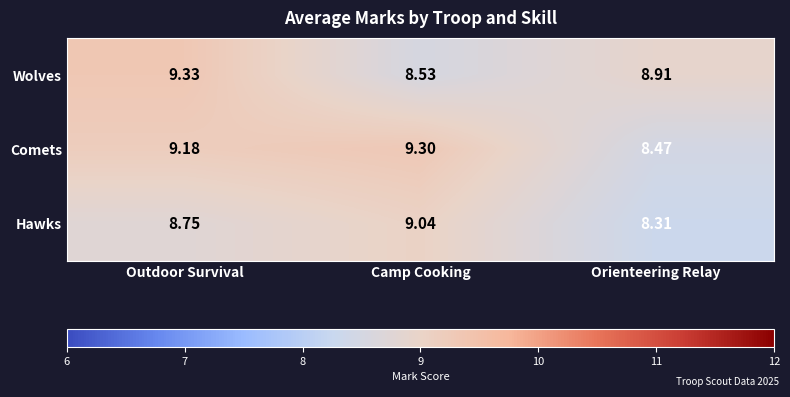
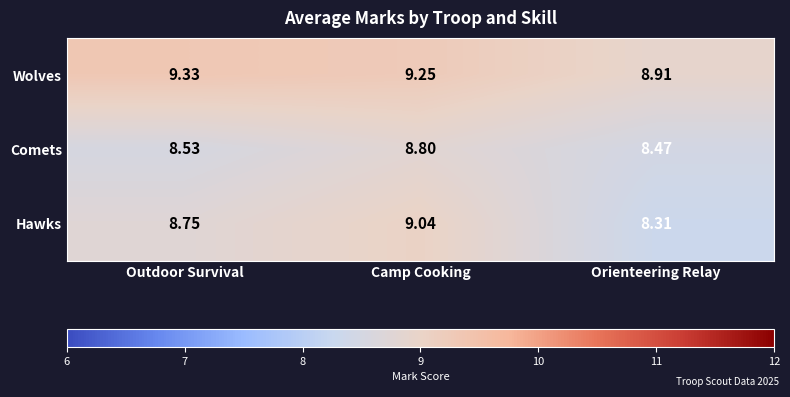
Wolves, Camp Cooking: 8.53 -> 9.25
Comets, Outdoor Survival: 9.18 -> 8.53
Comets, Camp Cooking: 9.30 -> 8.80
